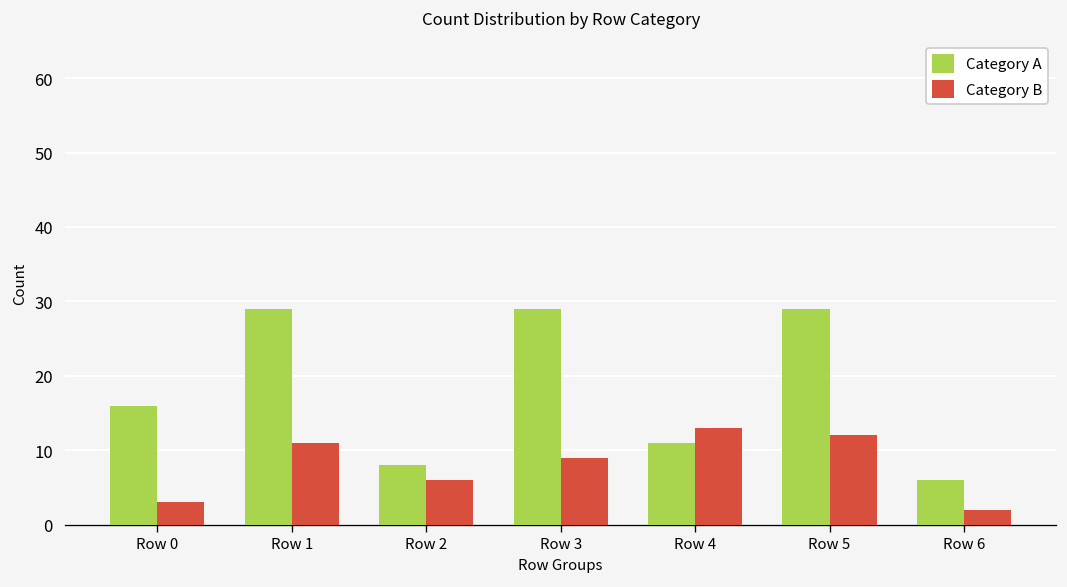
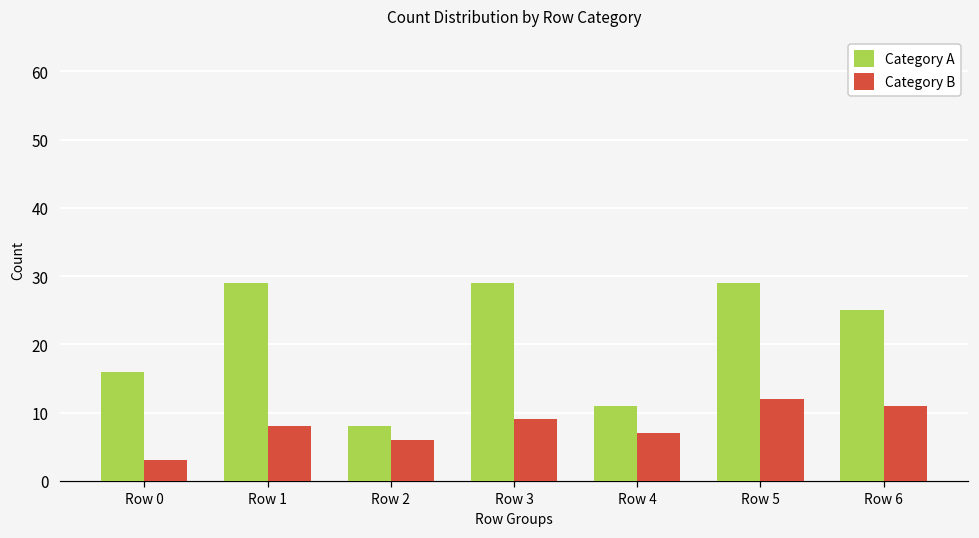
Category B, Row 1: 11 -> 8
Category B, Row 4: 13 -> 7
Category A, Row 6: 6 -> 25
Category B, Row 6: 2 -> 11
